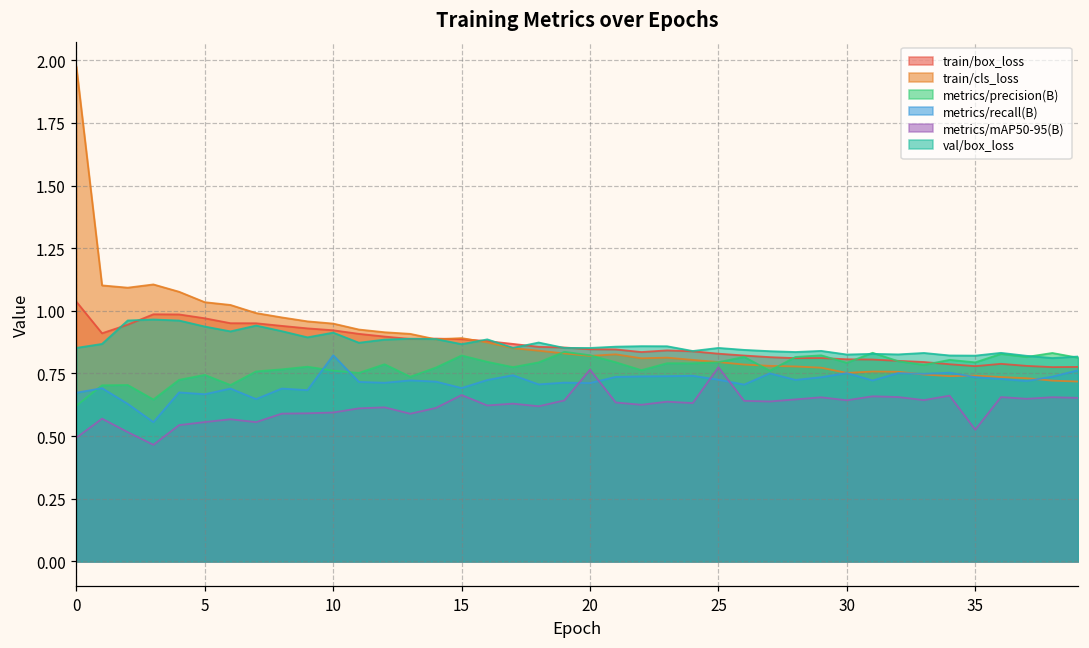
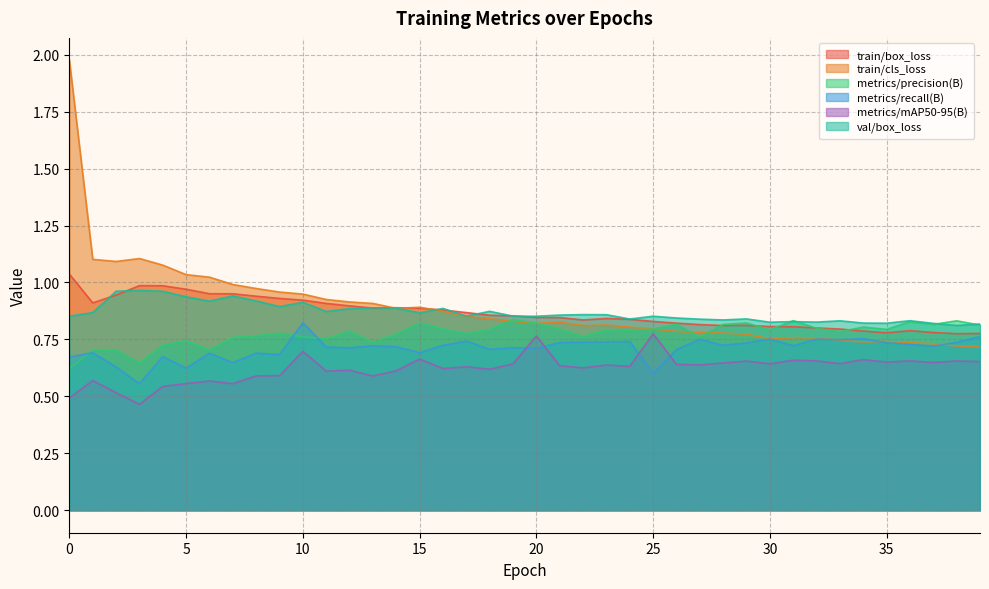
metrics/recall(B), 5: 0.67 -> 0.62
metrics/mAP50-95(B), 10: 0.59 -> 0.70
metrics/recall(B), 25: 0.73 -> 0.60
metrics/mAP50-95(B), 35: 0.53 -> 0.65
